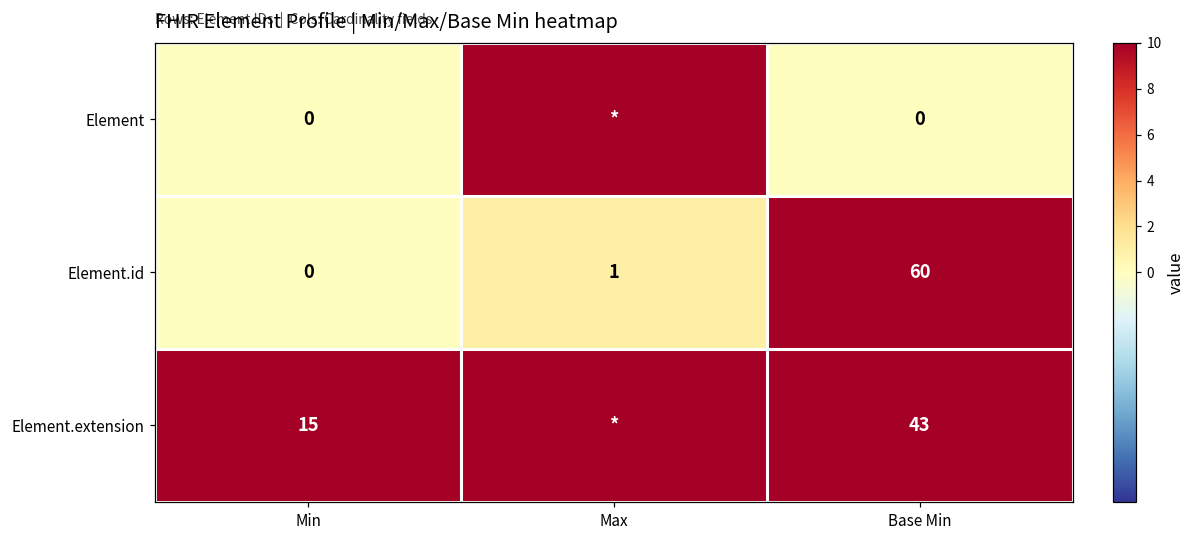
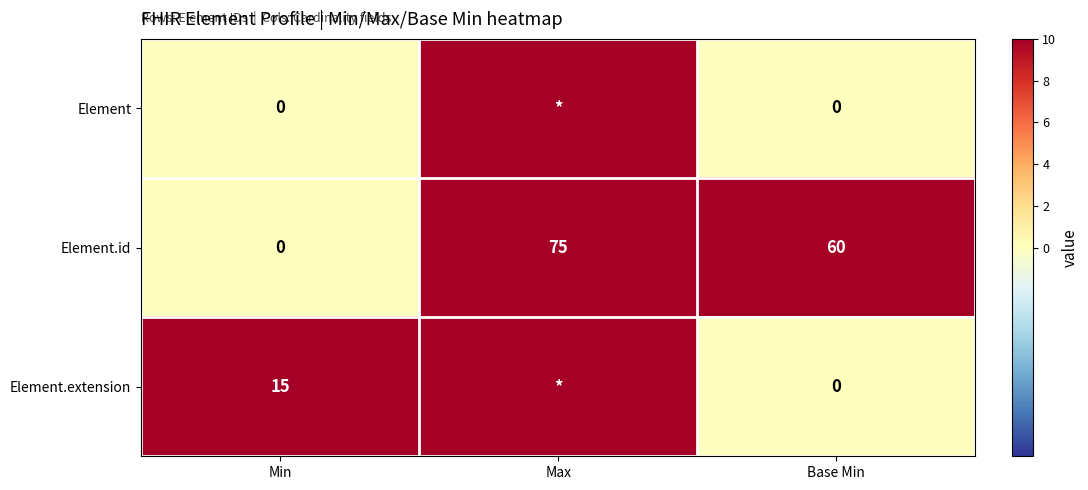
Element.id, Max: 1 -> 75
Element.extension, Base Min: 43 -> 0
